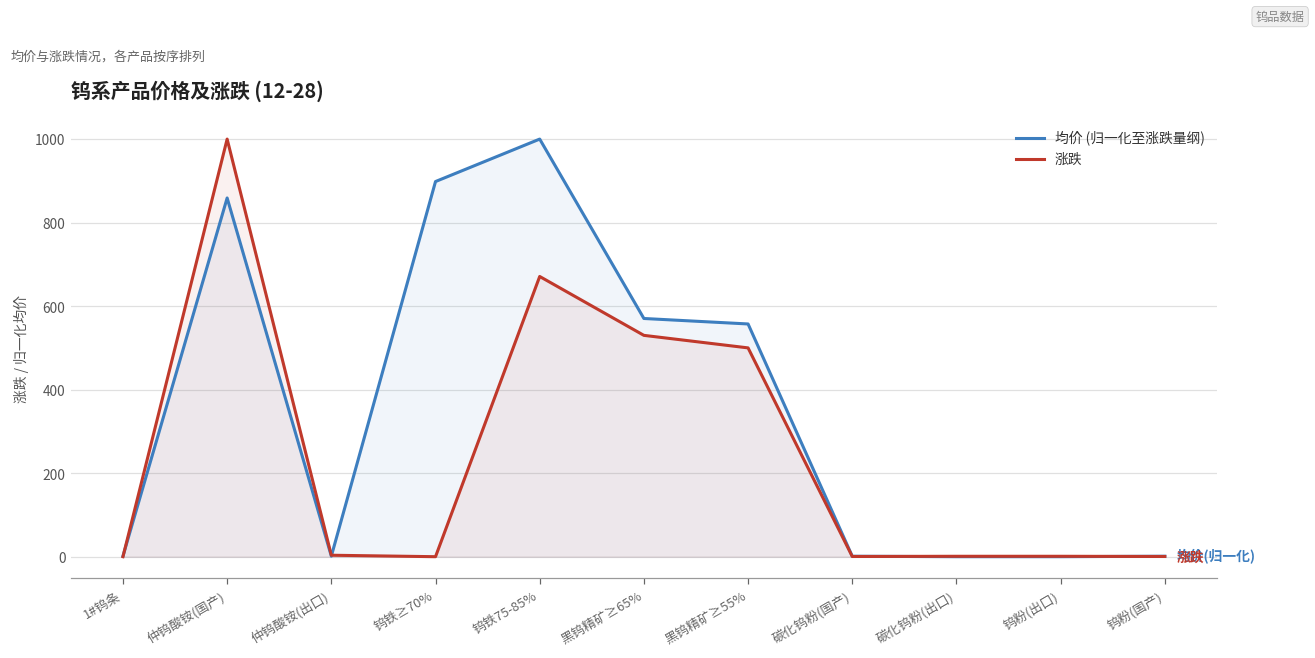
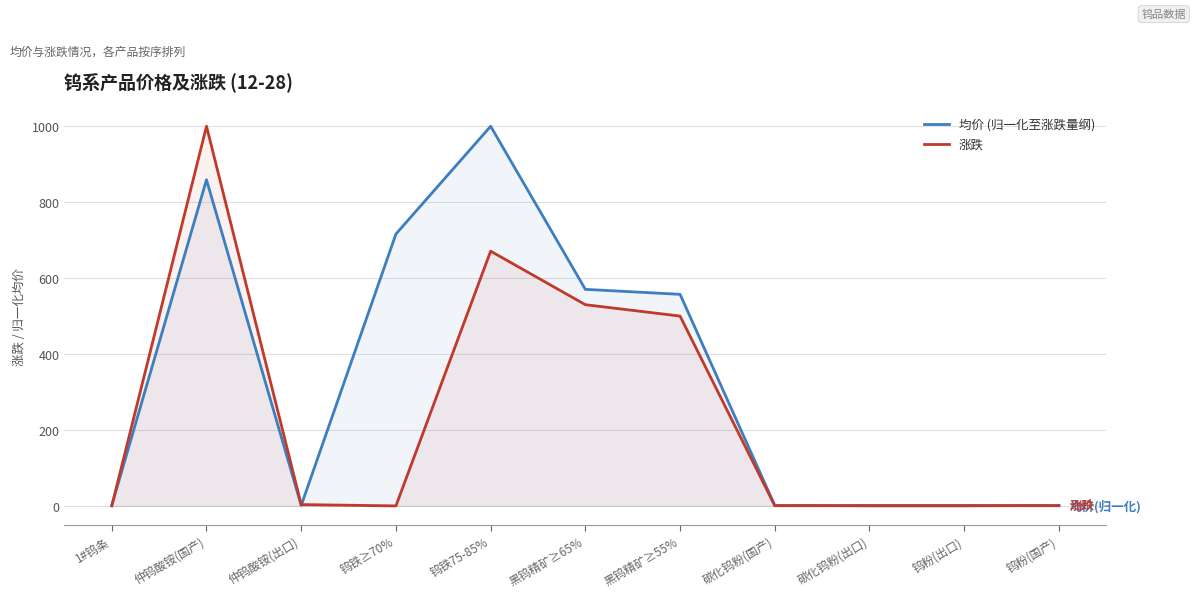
均价 (归一化至涨跌量纲), 钨铁≥70%: 900 -> 720
